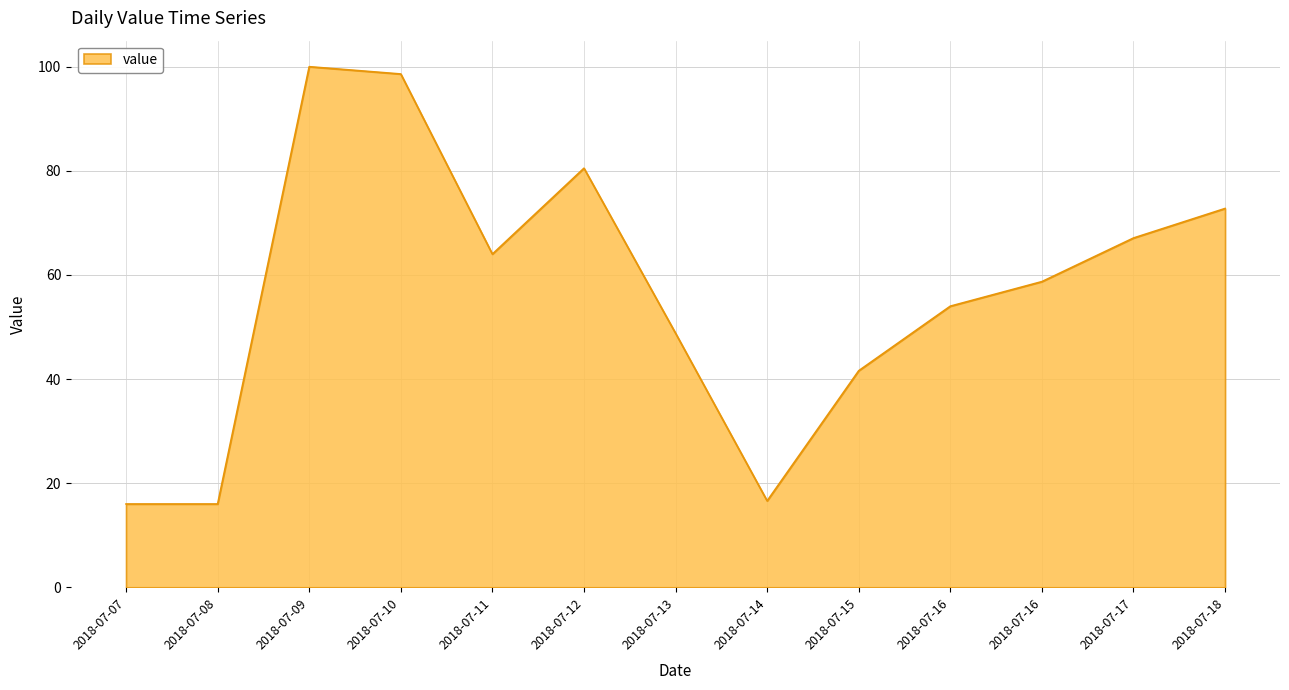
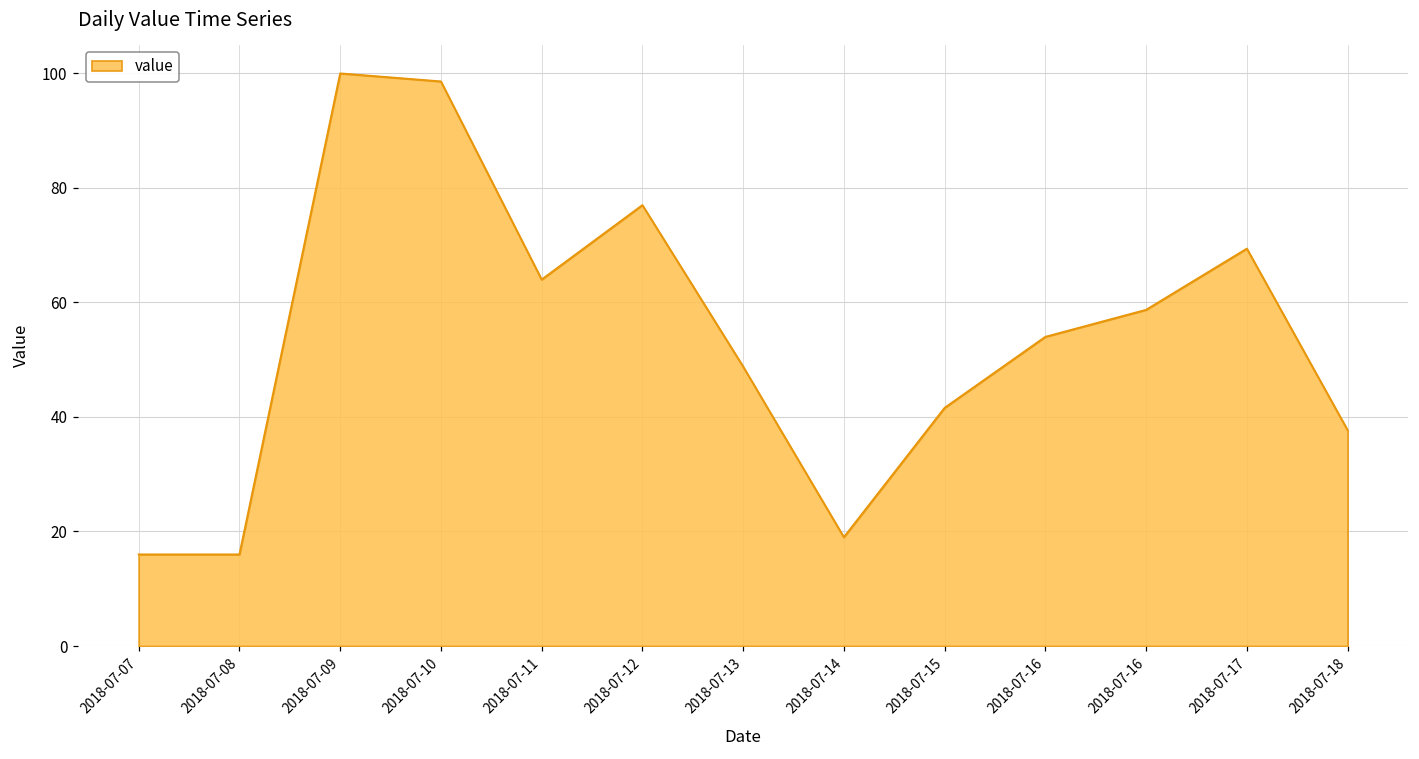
2018-07-12: 81 -> 77
2018-07-14: 17 -> 19
2018-07-17: 67 -> 69
2018-07-18: 73 -> 38
